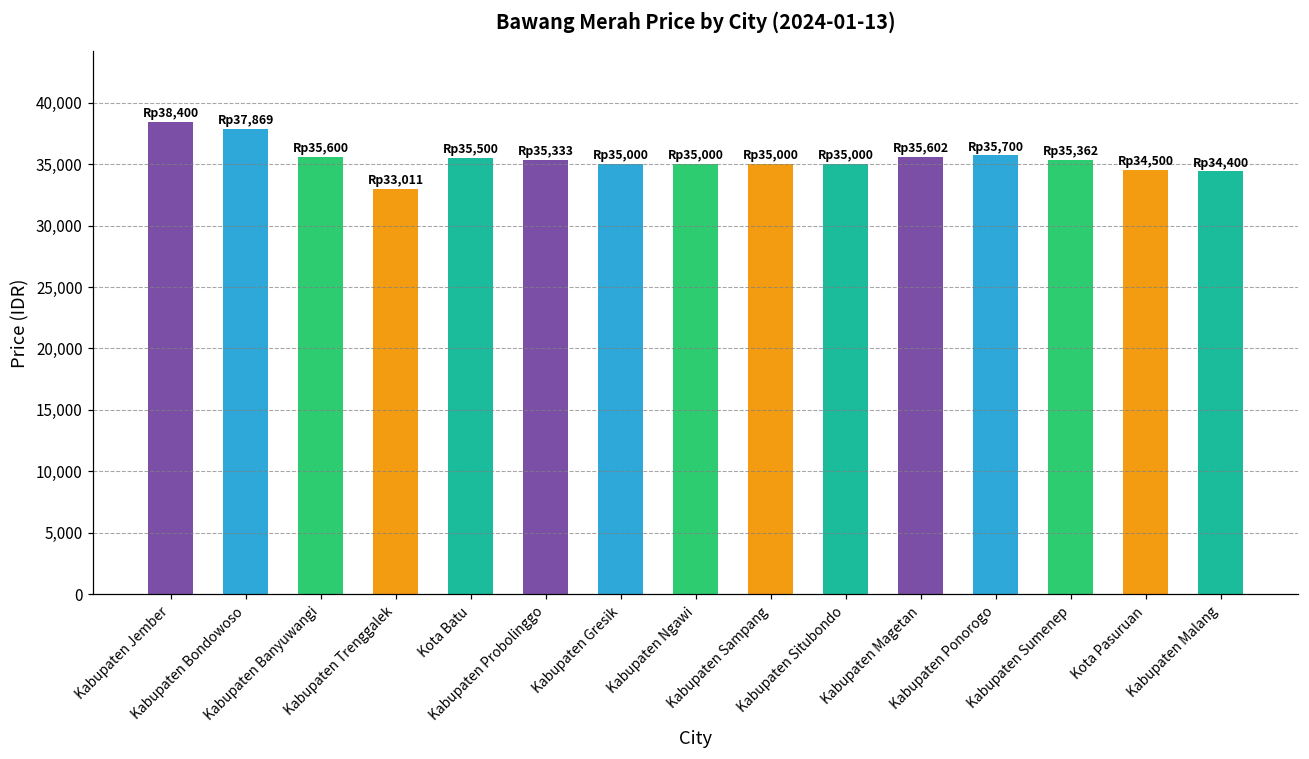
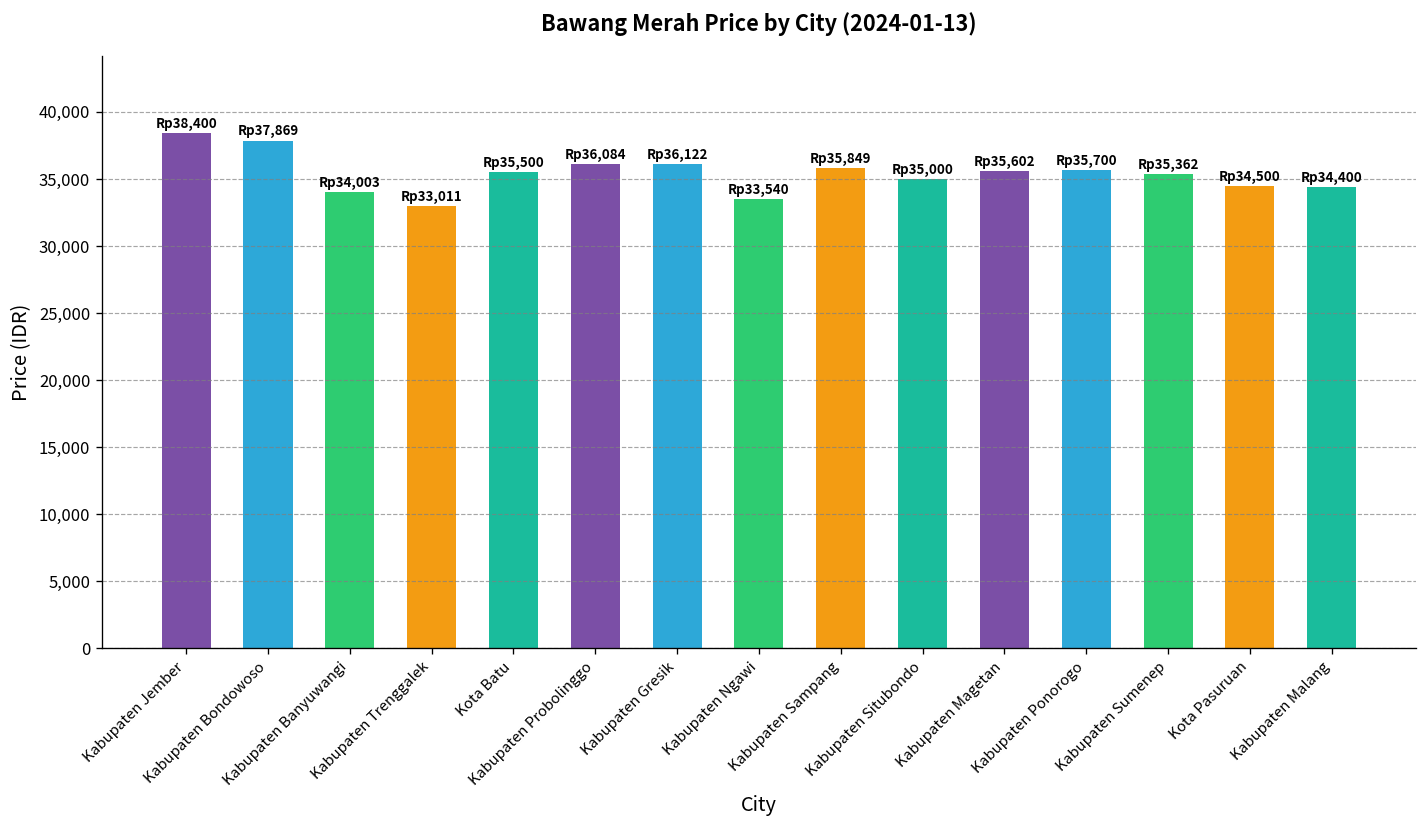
Kabupaten Banyuwangi: 35,600 -> 34,003
Kabupaten Probolinggo: 35,333 -> 36,084
Kabupaten Gresik: 35,000 -> 36,122
Kabupaten Ngawi: 35,000 -> 33,540
Kabupaten Sampang: 35,000 -> 35,849
